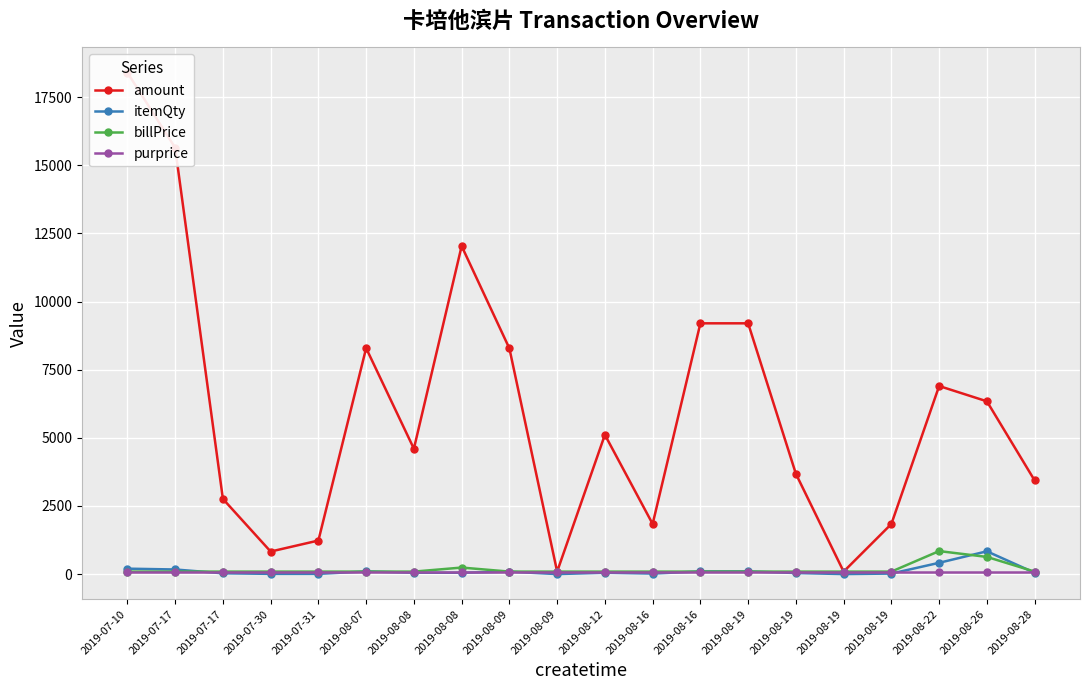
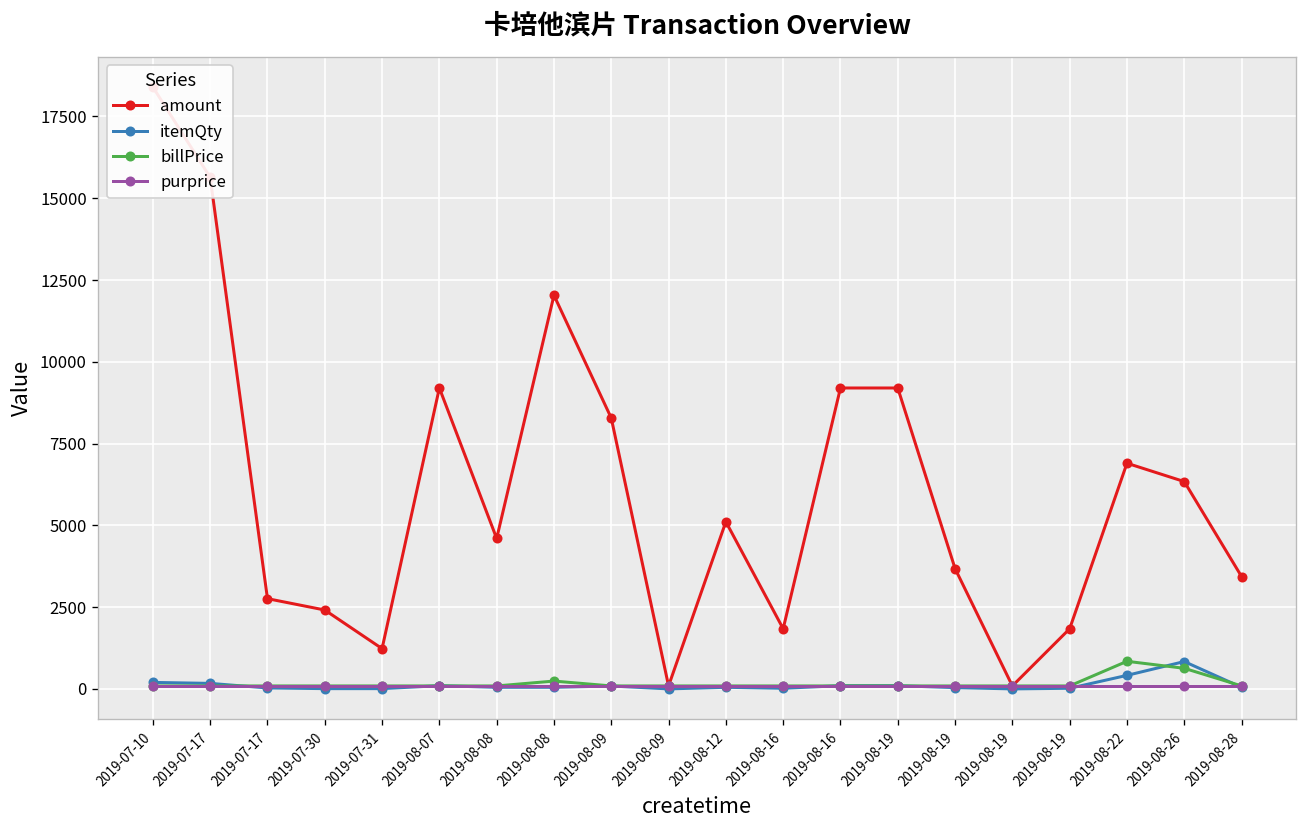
amount, 2019-07-30: 800 -> 2400
amount, 2019-08-07: 8300 -> 9200
